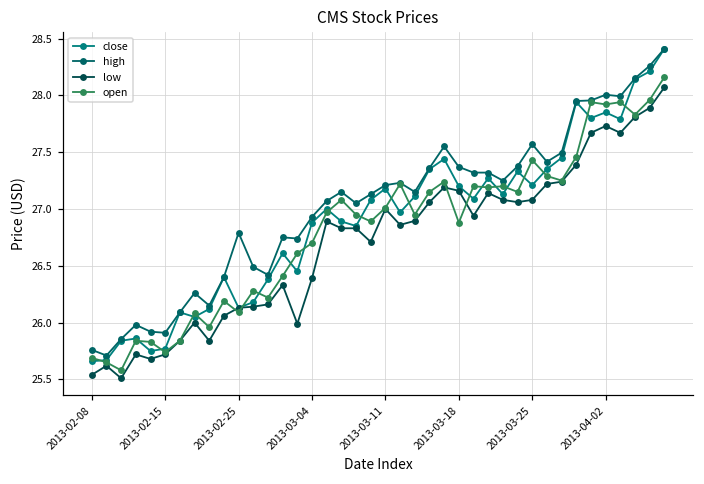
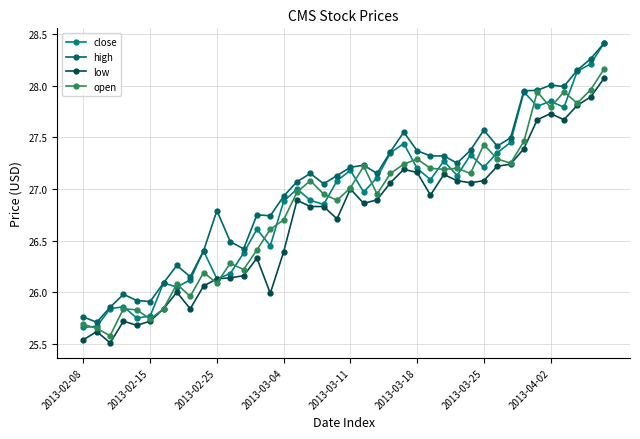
open, 2013-03-18: 26.88 -> 27.29
open, 2013-04-02: 27.92 -> 27.79
